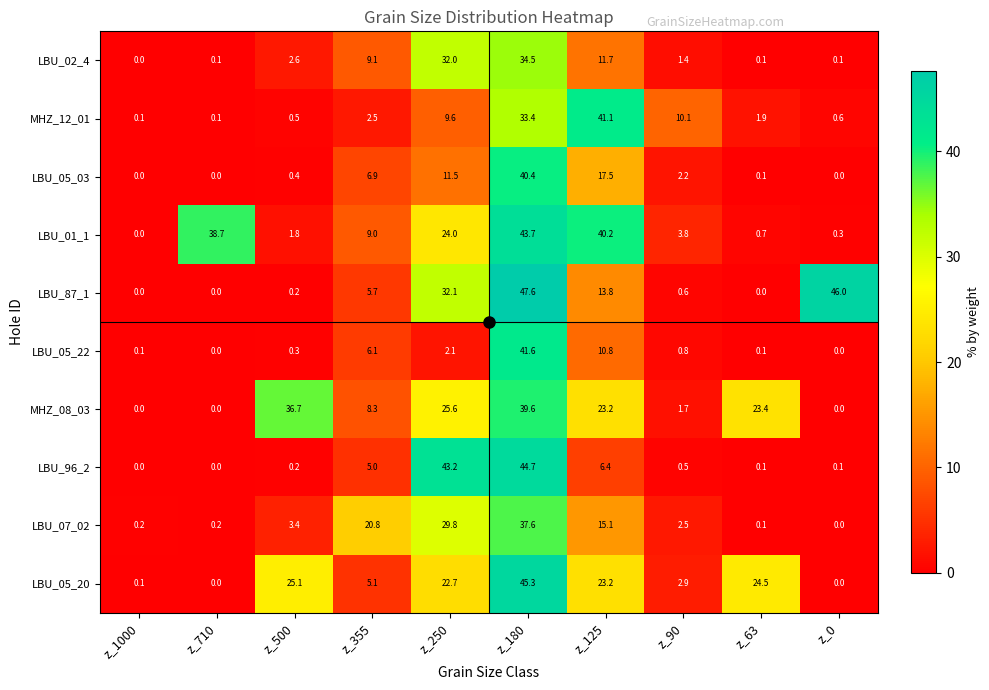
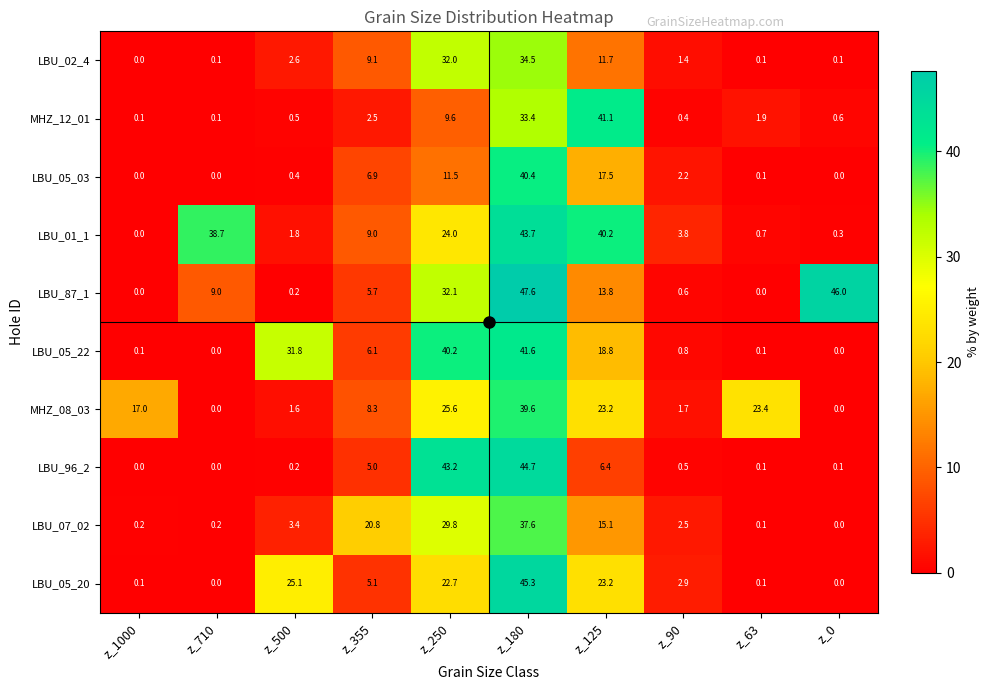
MHZ_12_01, z_90: 10.1 -> 0.4
LBU_87_1, z_710: 0.0 -> 9.0
LBU_05_22, z_500: 0.3 -> 31.8
LBU_05_22, z_250: 2.1 -> 40.2
LBU_05_22, z_125: 10.8 -> 18.8
MHZ_08_03, z_1000: 0.0 -> 17.0
MHZ_08_03, z_500: 36.7 -> 1.6
LBU_05_20, z_63: 24.5 -> 0.1
